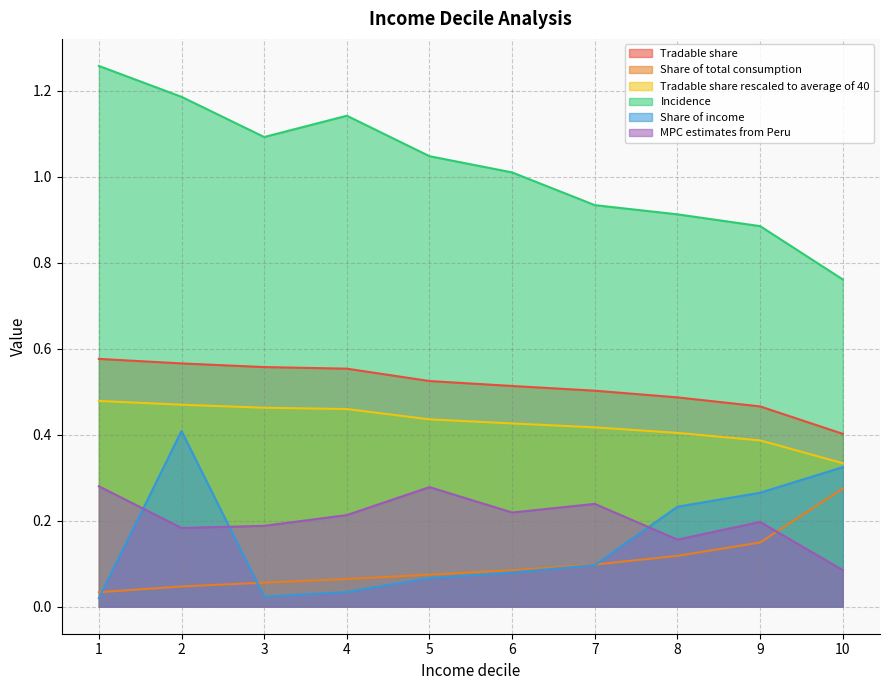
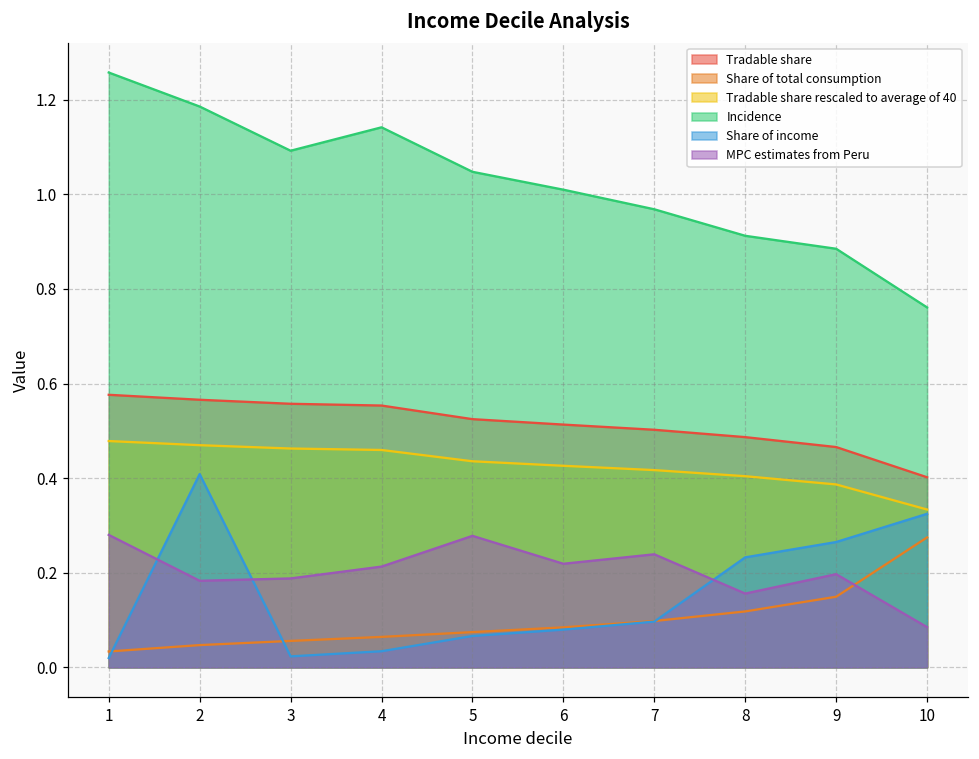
Incidence, 7: 0.93 -> 0.97
